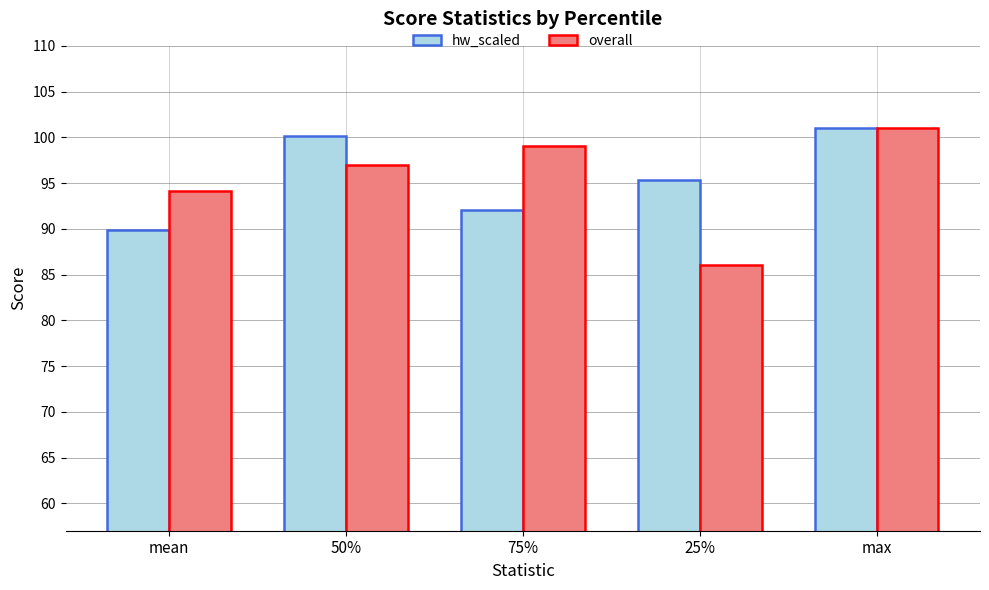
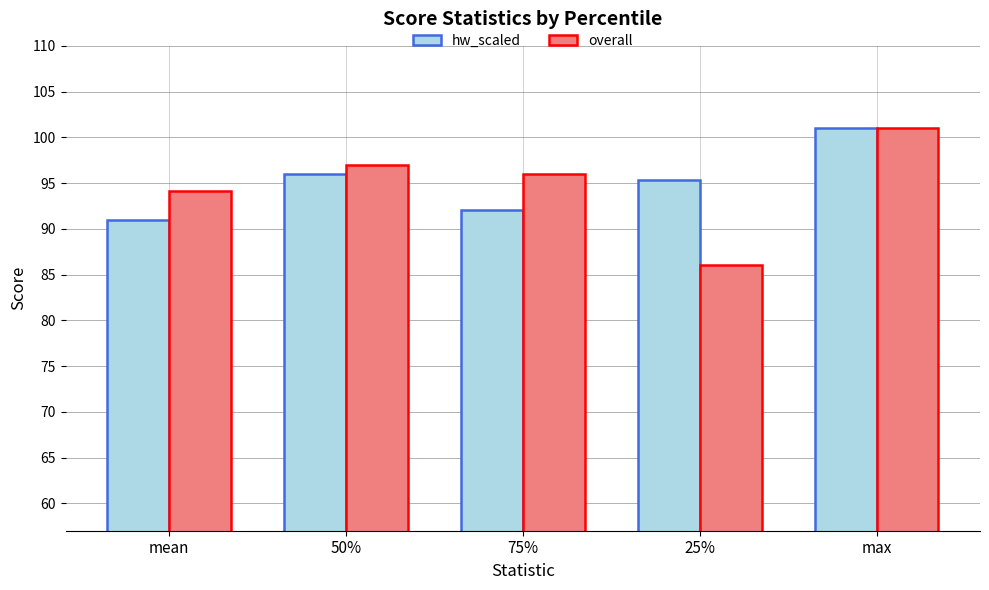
hw_scaled, mean: 90 -> 91
hw_scaled, 50%: 100 -> 96
overall, 75%: 99 -> 96
